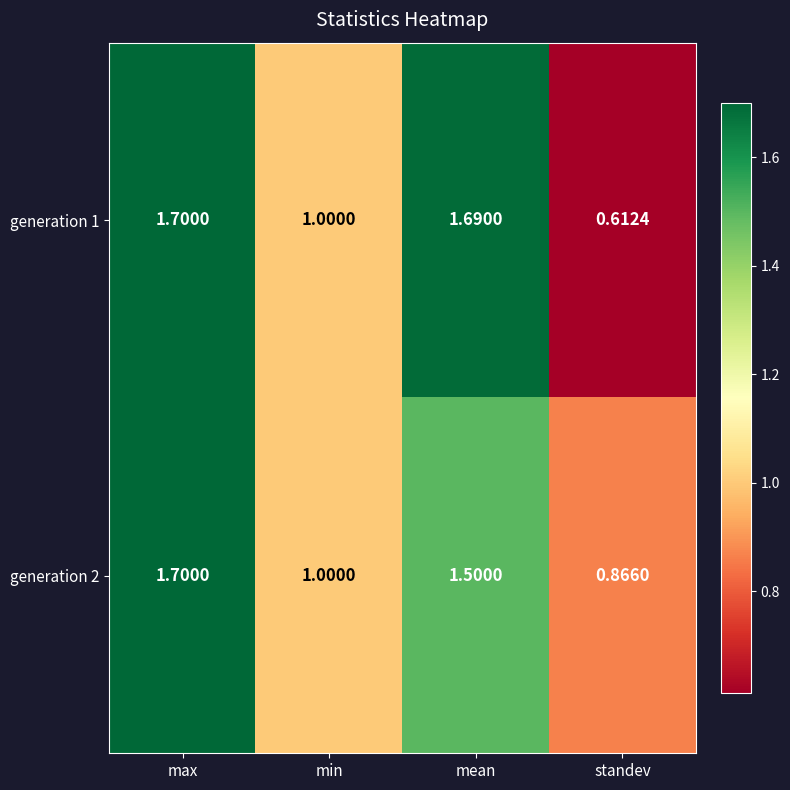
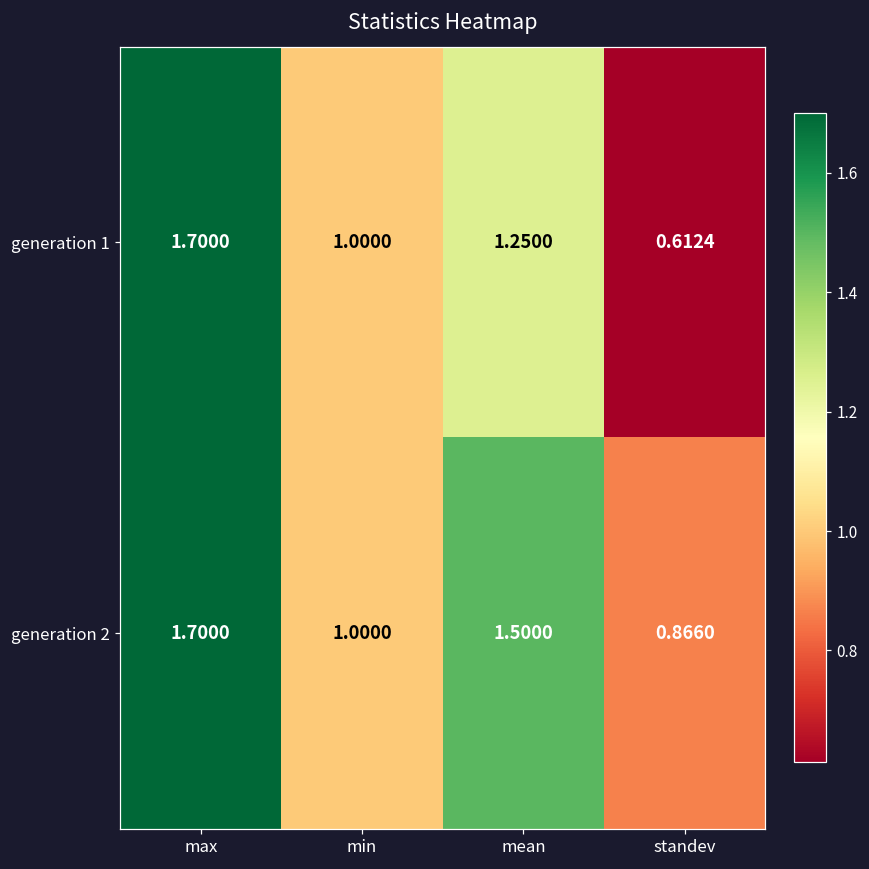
generation 1, mean: 1.6900 -> 1.2500
